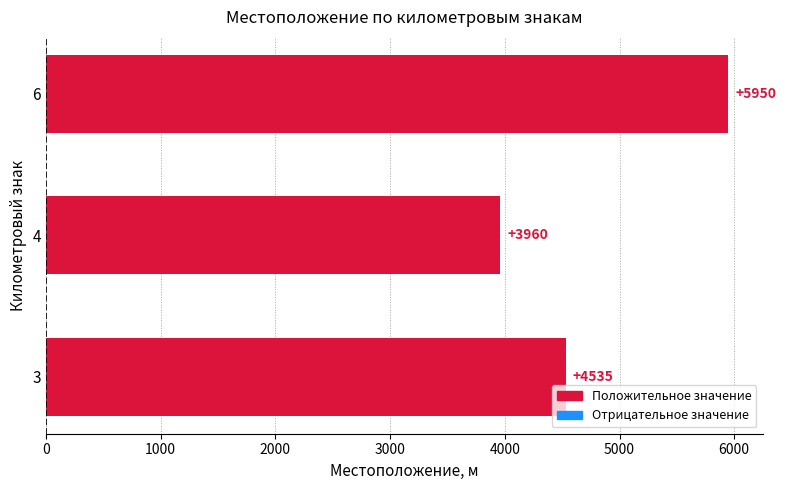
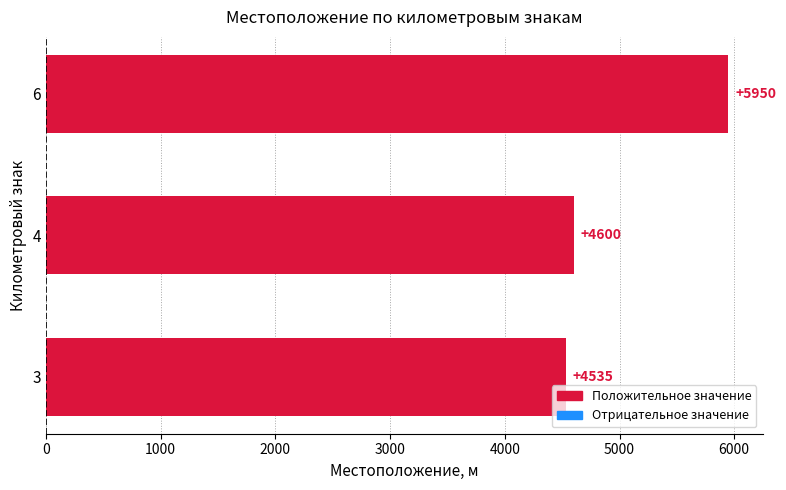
4: +3960 -> +4600
